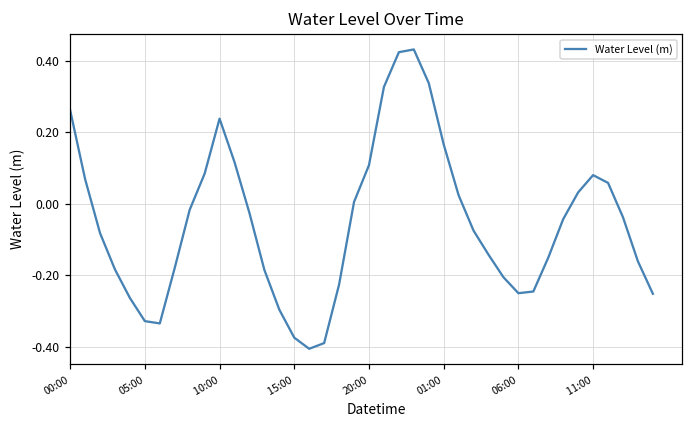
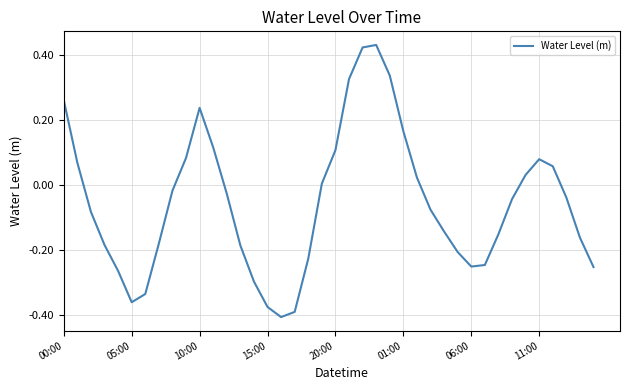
05:00: -0.33 -> -0.36
